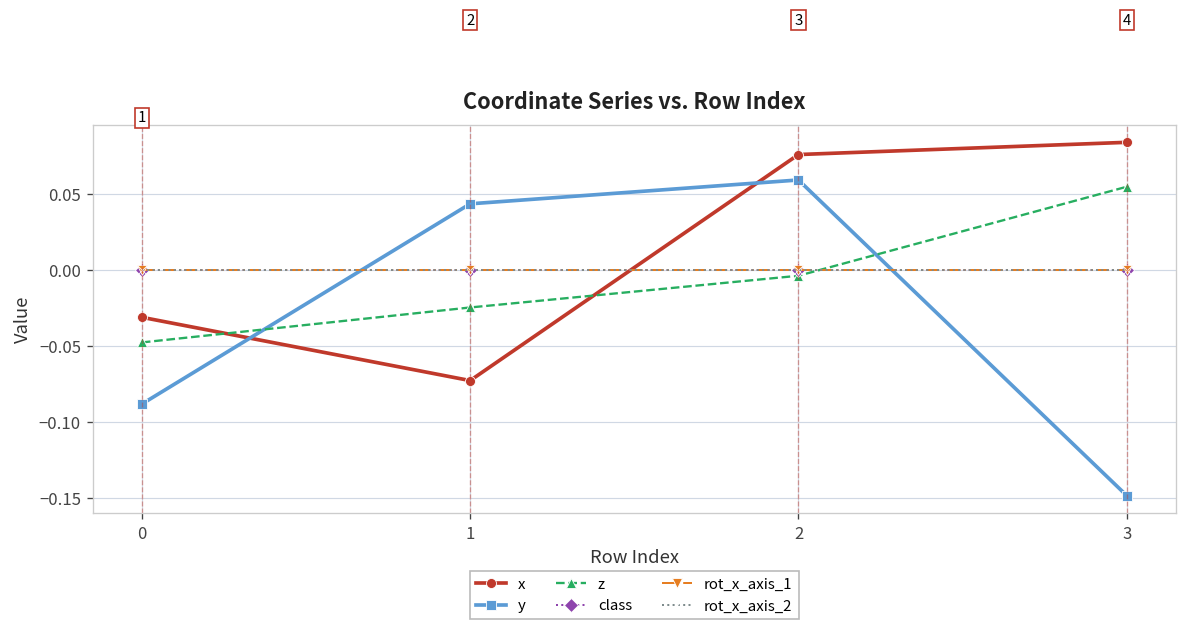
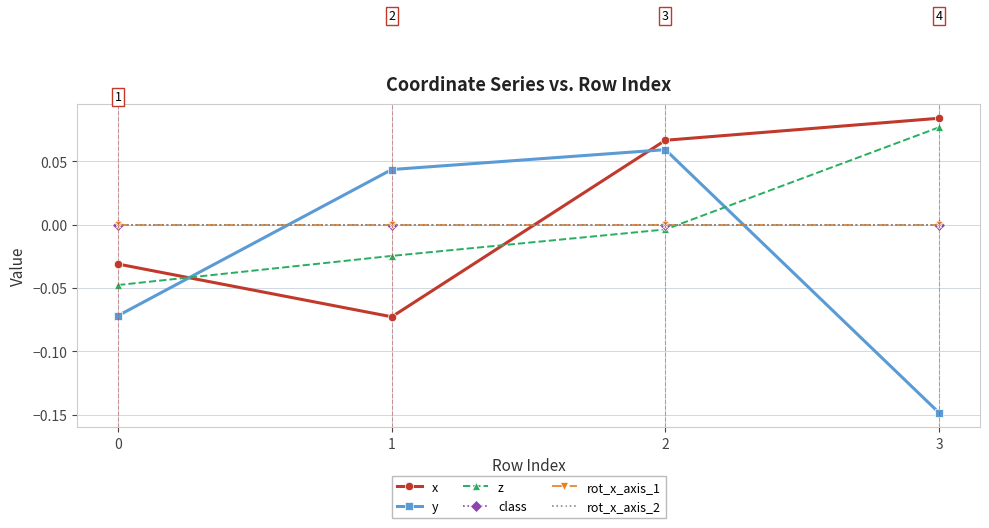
y, 0: -0.088 -> -0.072
x, 2: 0.076 -> 0.067
z, 3: 0.055 -> 0.077
